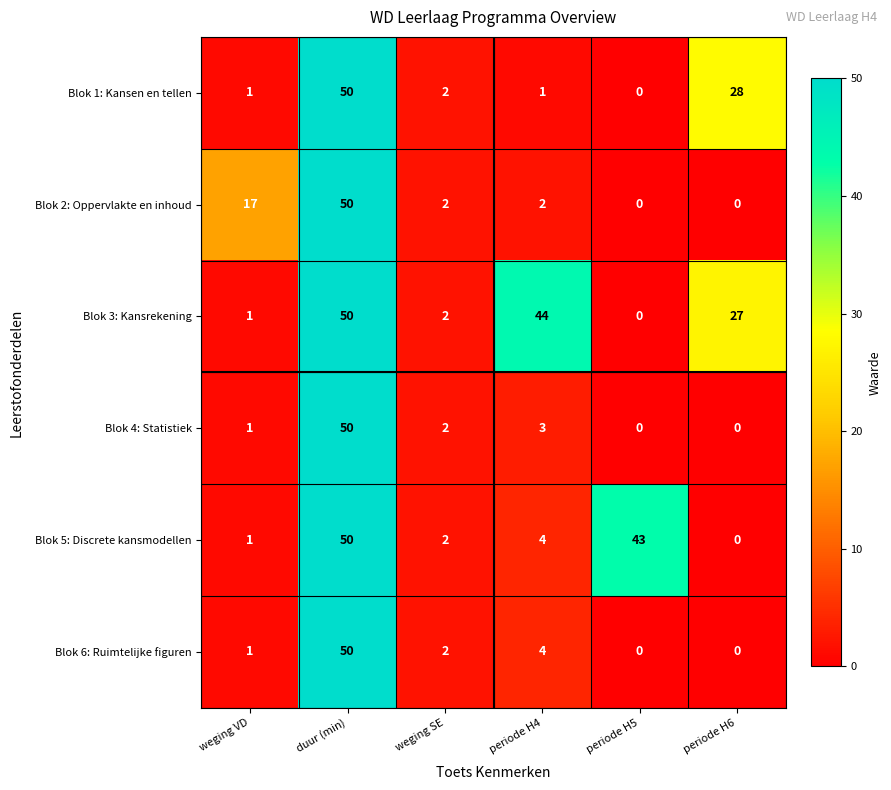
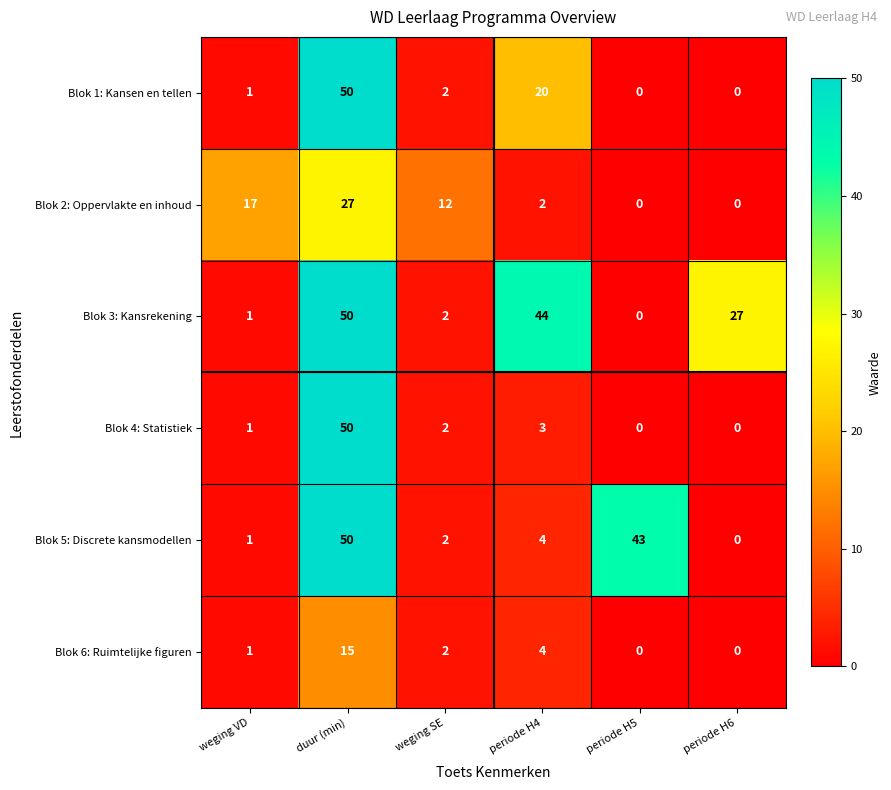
Blok 1: Kansen en tellen, periode H4: 1 -> 20
Blok 1: Kansen en tellen, periode H6: 28 -> 0
Blok 2: Oppervlakte en inhoud, duur (min): 50 -> 27
Blok 2: Oppervlakte en inhoud, weging SE: 2 -> 12
Blok 6: Ruimtelijke figuren, duur (min): 50 -> 15
